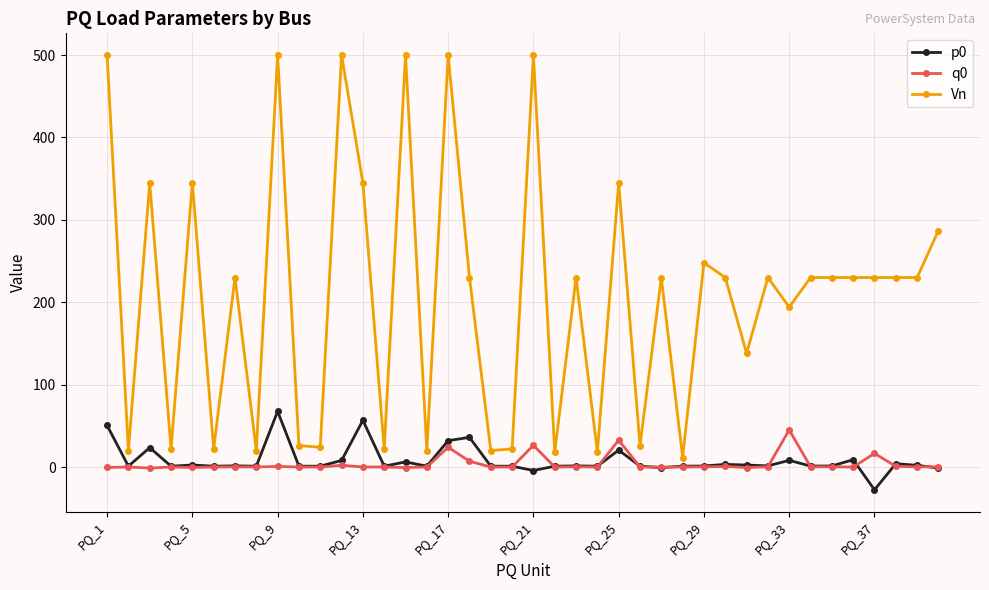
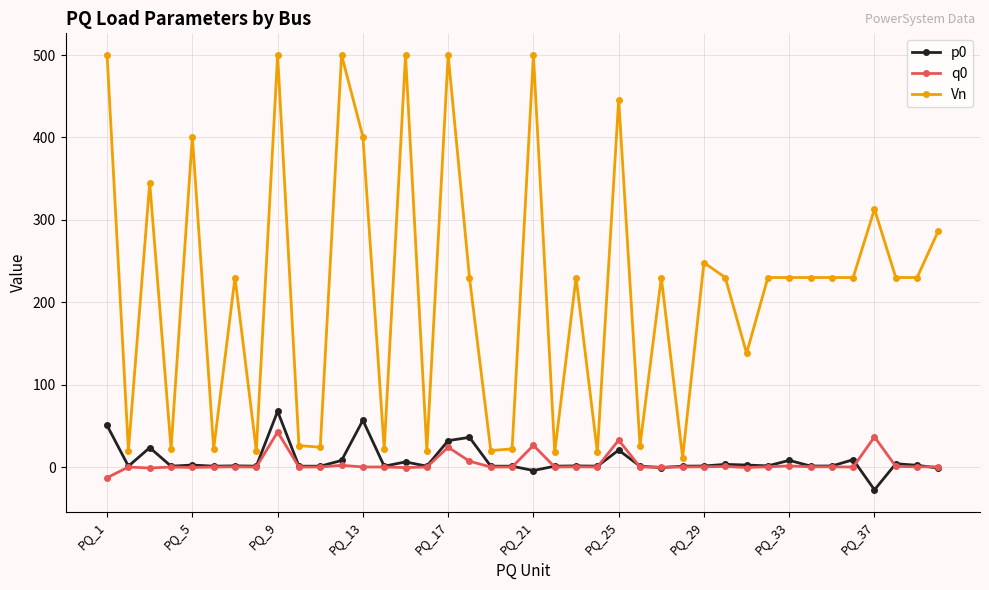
q0, PQ_1: 0 -> -10
Vn, PQ_5: 350 -> 400
q0, PQ_9: 0 -> 40
Vn, PQ_13: 350 -> 400
Vn, PQ_25: 350 -> 450
q0, PQ_33: 40 -> 0
Vn, PQ_33: 190 -> 230
q0, PQ_37: 20 -> 40
Vn, PQ_37: 230 -> 310
